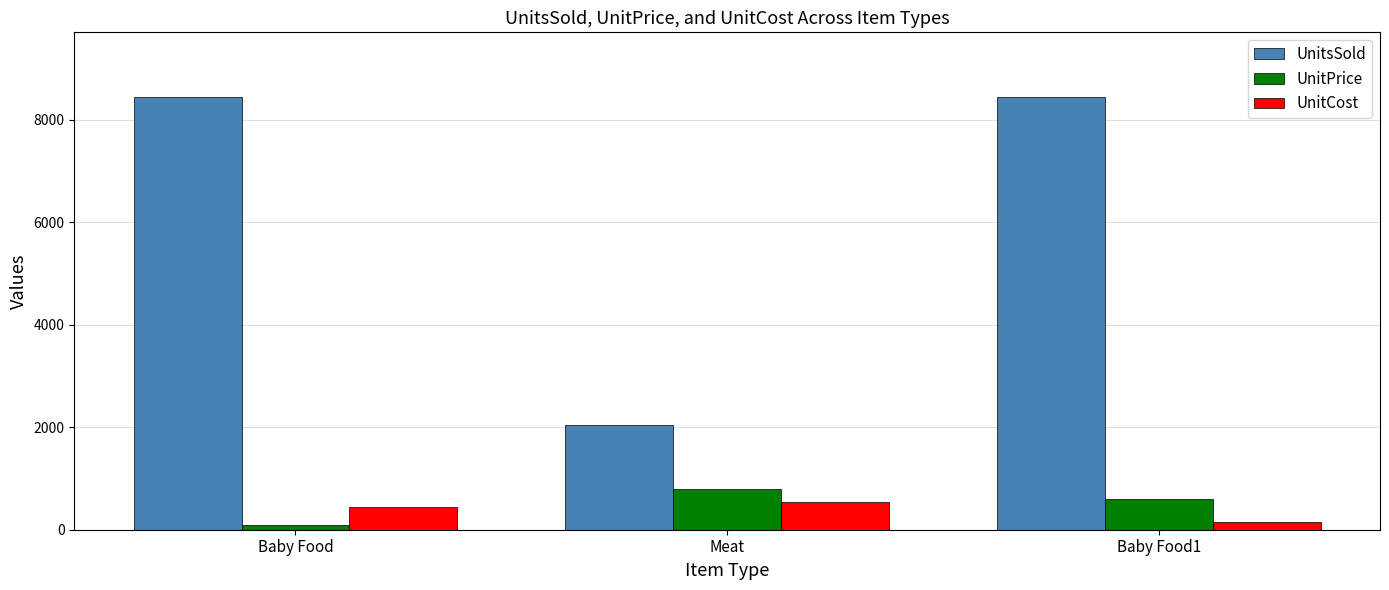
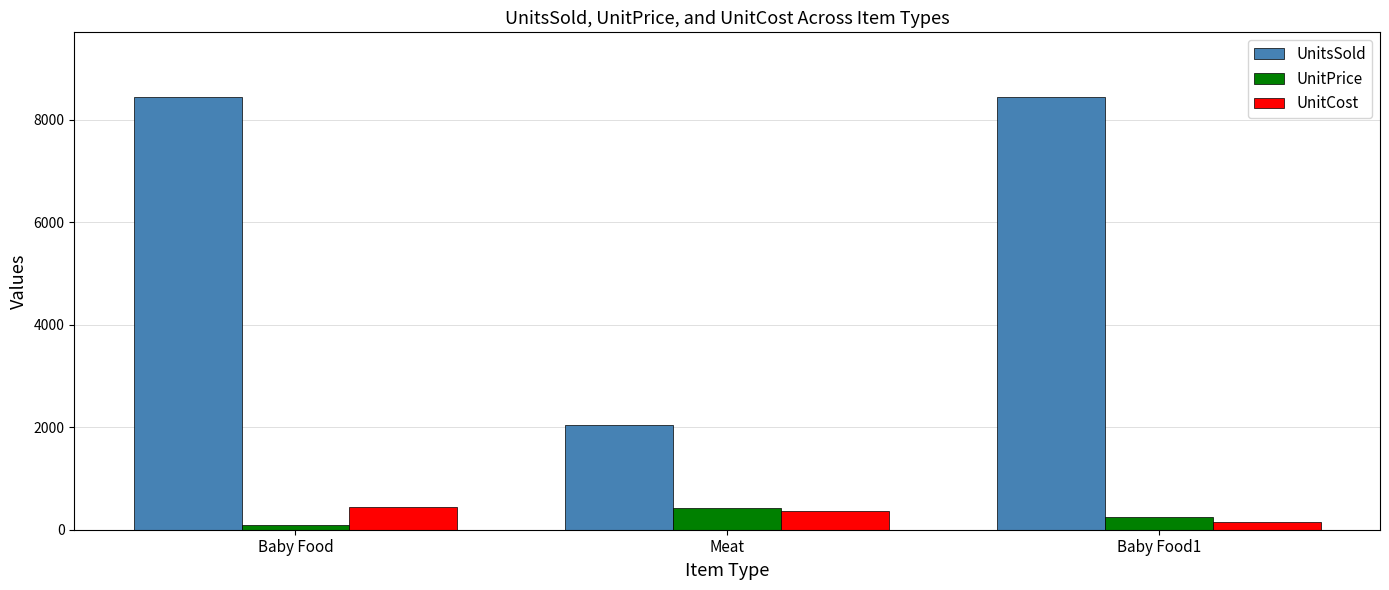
UnitPrice, Meat: 800 -> 400
UnitCost, Meat: 500 -> 400
UnitPrice, Baby Food1: 600 -> 300
